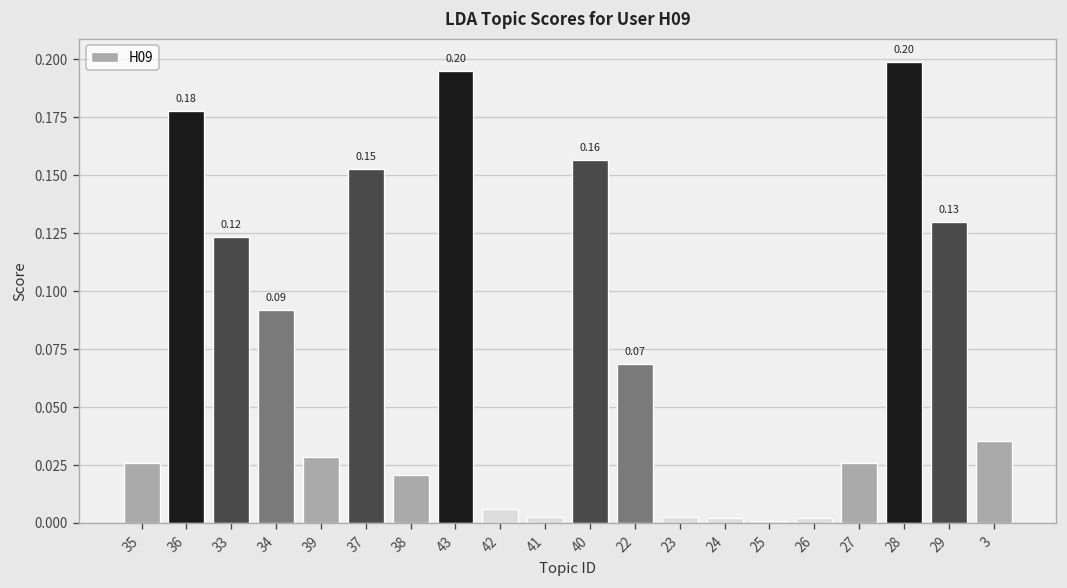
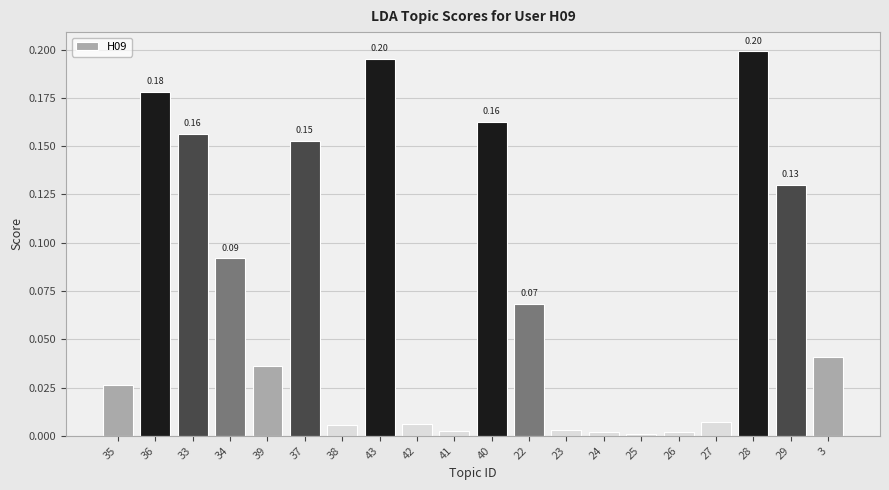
33: 0.12 -> 0.16
39: 0.028 -> 0.036
38: 0.020 -> 0.006
40: 0.157 -> 0.162
27: 0.026 -> 0.007
3: 0.035 -> 0.041
